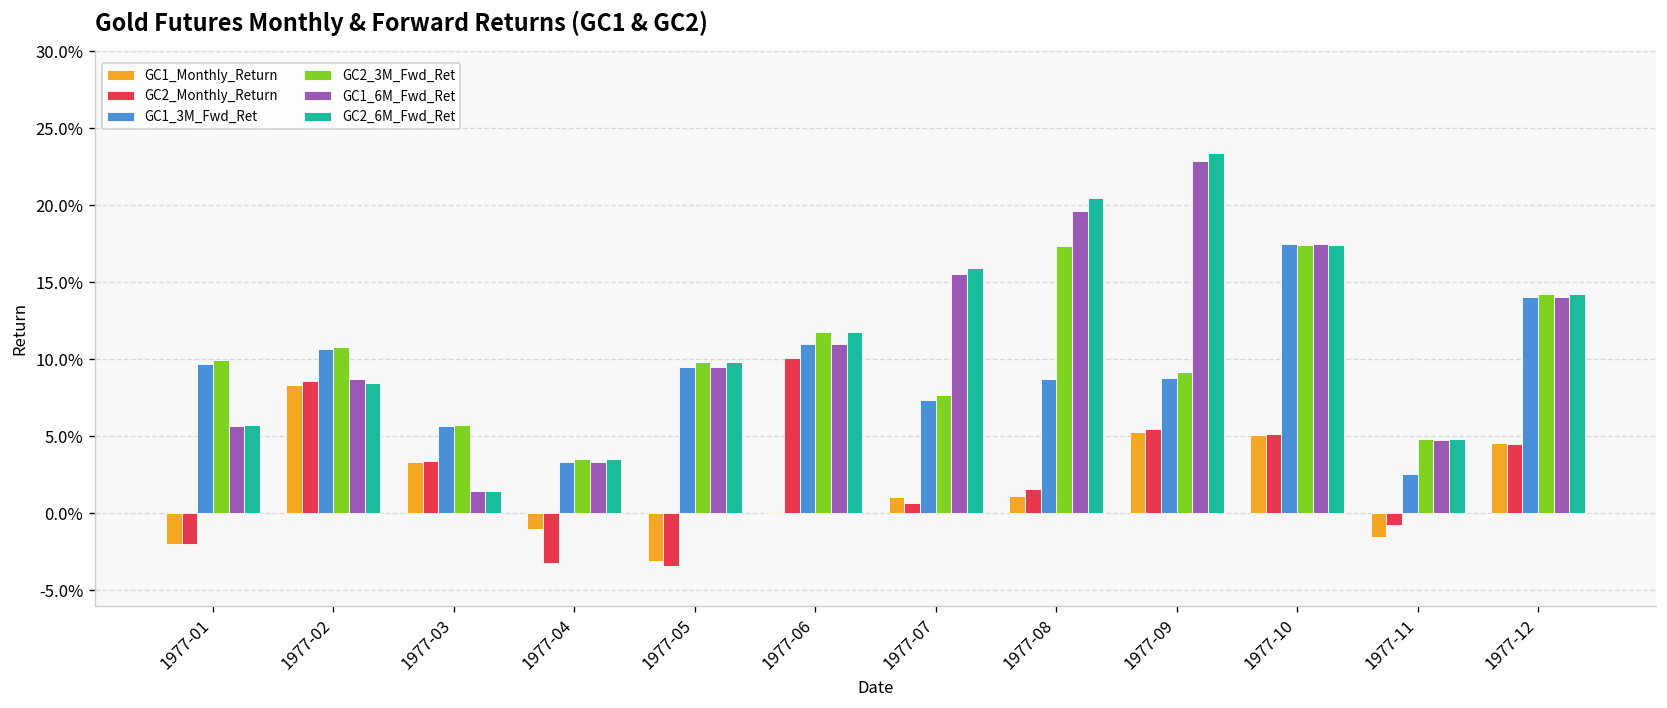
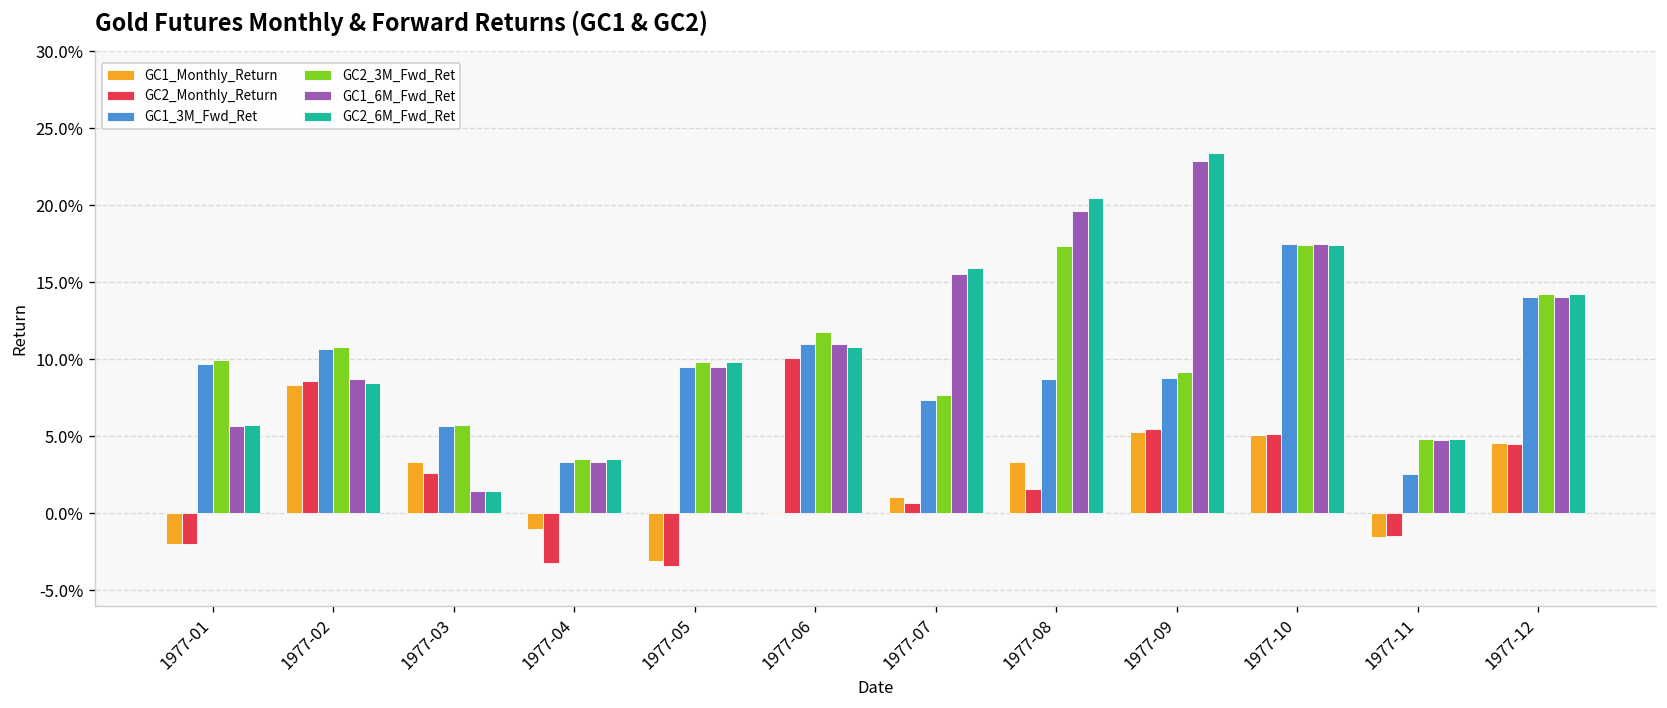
GC2_Monthly_Return, 1977-03: 3.4% -> 2.6%
GC2_6M_Fwd_Ret, 1977-06: 11.8% -> 10.8%
GC1_Monthly_Return, 1977-08: 1.1% -> 3.3%
GC2_Monthly_Return, 1977-11: -0.8% -> -1.5%
